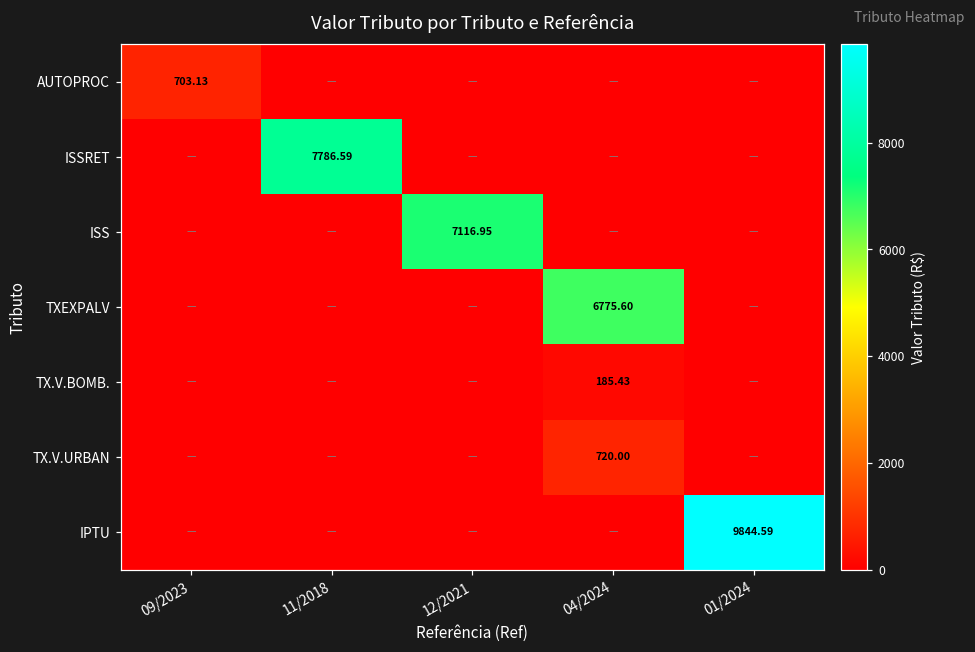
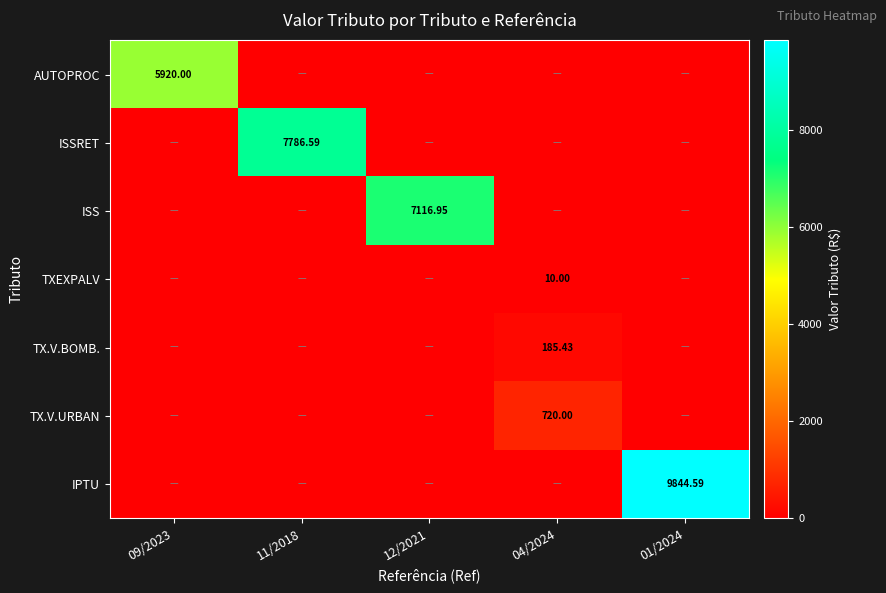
AUTOPROC, 09/2023: 703.13 -> 5920.00
TXEXPALV, 04/2024: 6775.60 -> 10.00
